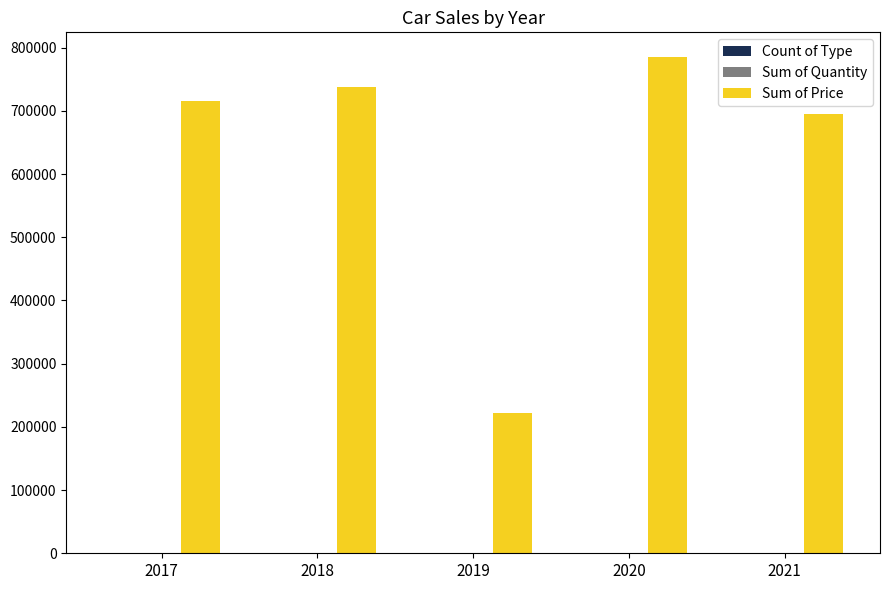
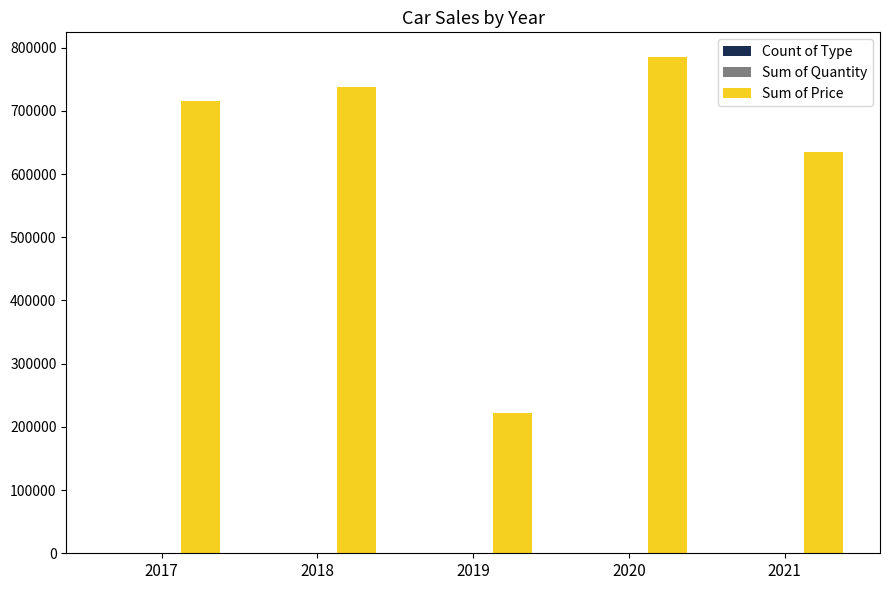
Sum of Price, 2021: 700000 -> 640000
